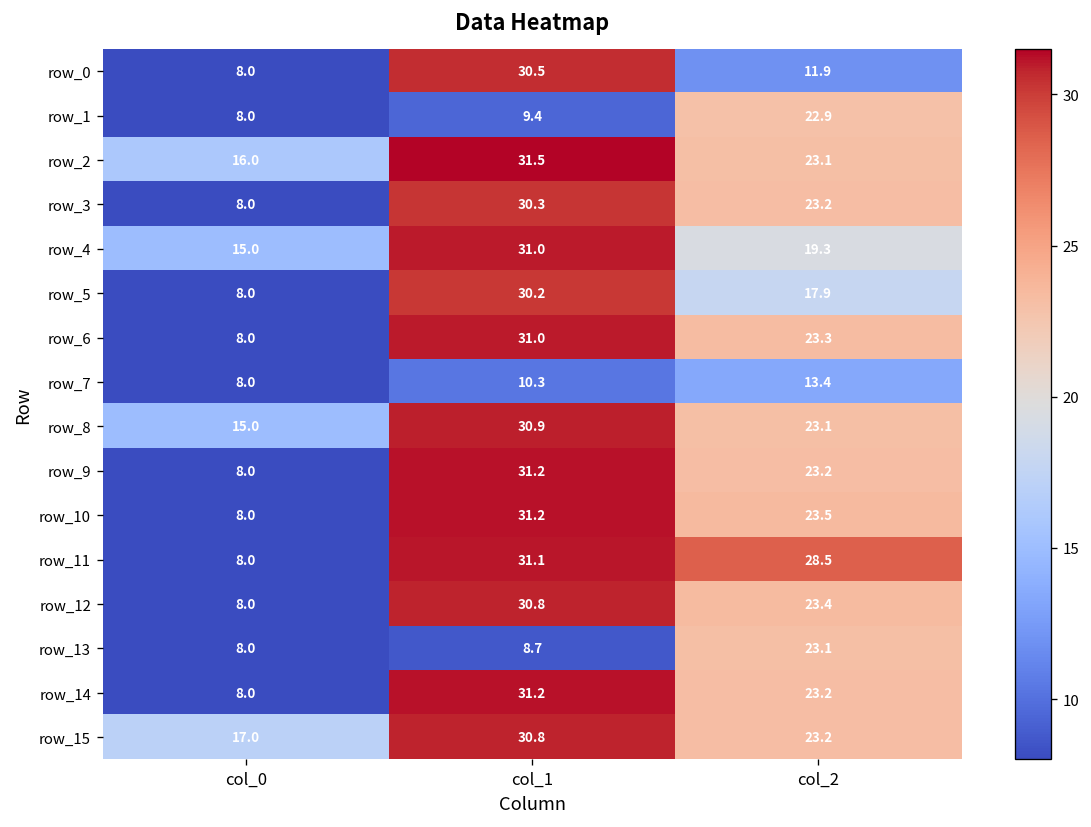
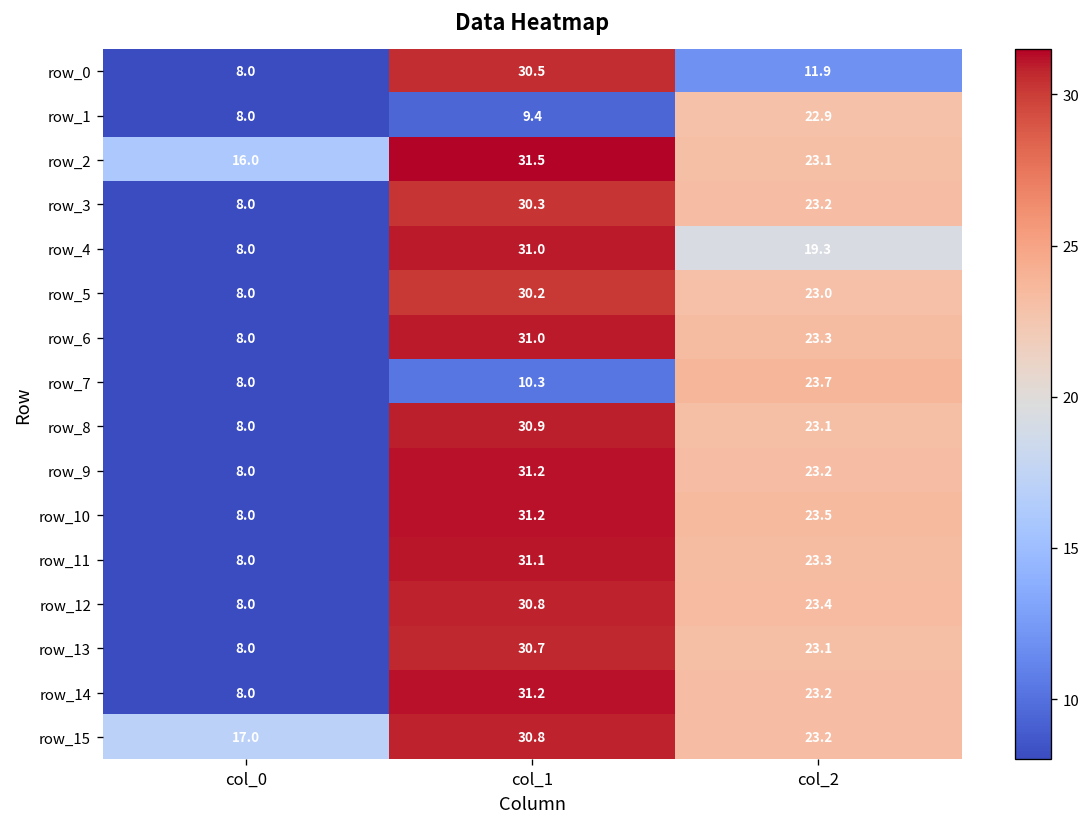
row_4, col_0: 15.0 -> 8.0
row_5, col_2: 17.9 -> 23.0
row_7, col_2: 13.4 -> 23.7
row_8, col_0: 15.0 -> 8.0
row_11, col_2: 28.5 -> 23.3
row_13, col_1: 8.7 -> 30.7
